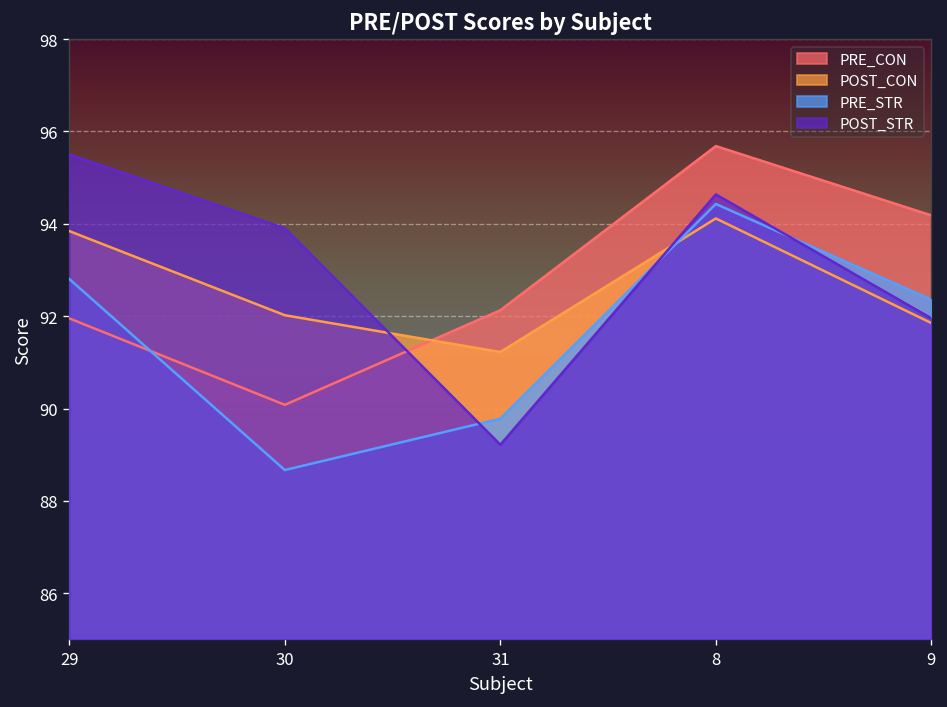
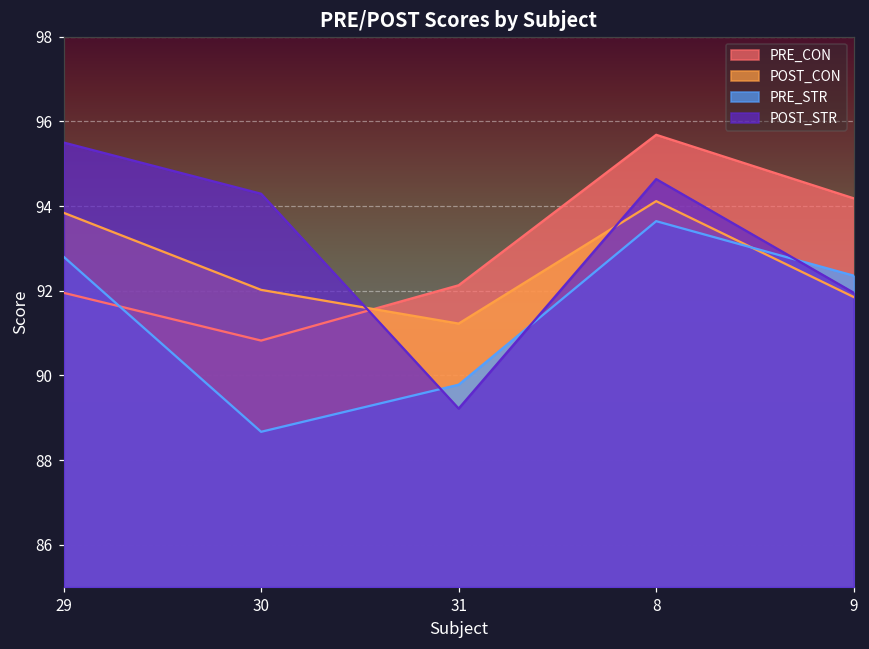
PRE_CON, 30: 90.1 -> 90.8
POST_STR, 30: 93.9 -> 94.3
PRE_STR, 8: 94.4 -> 93.6
